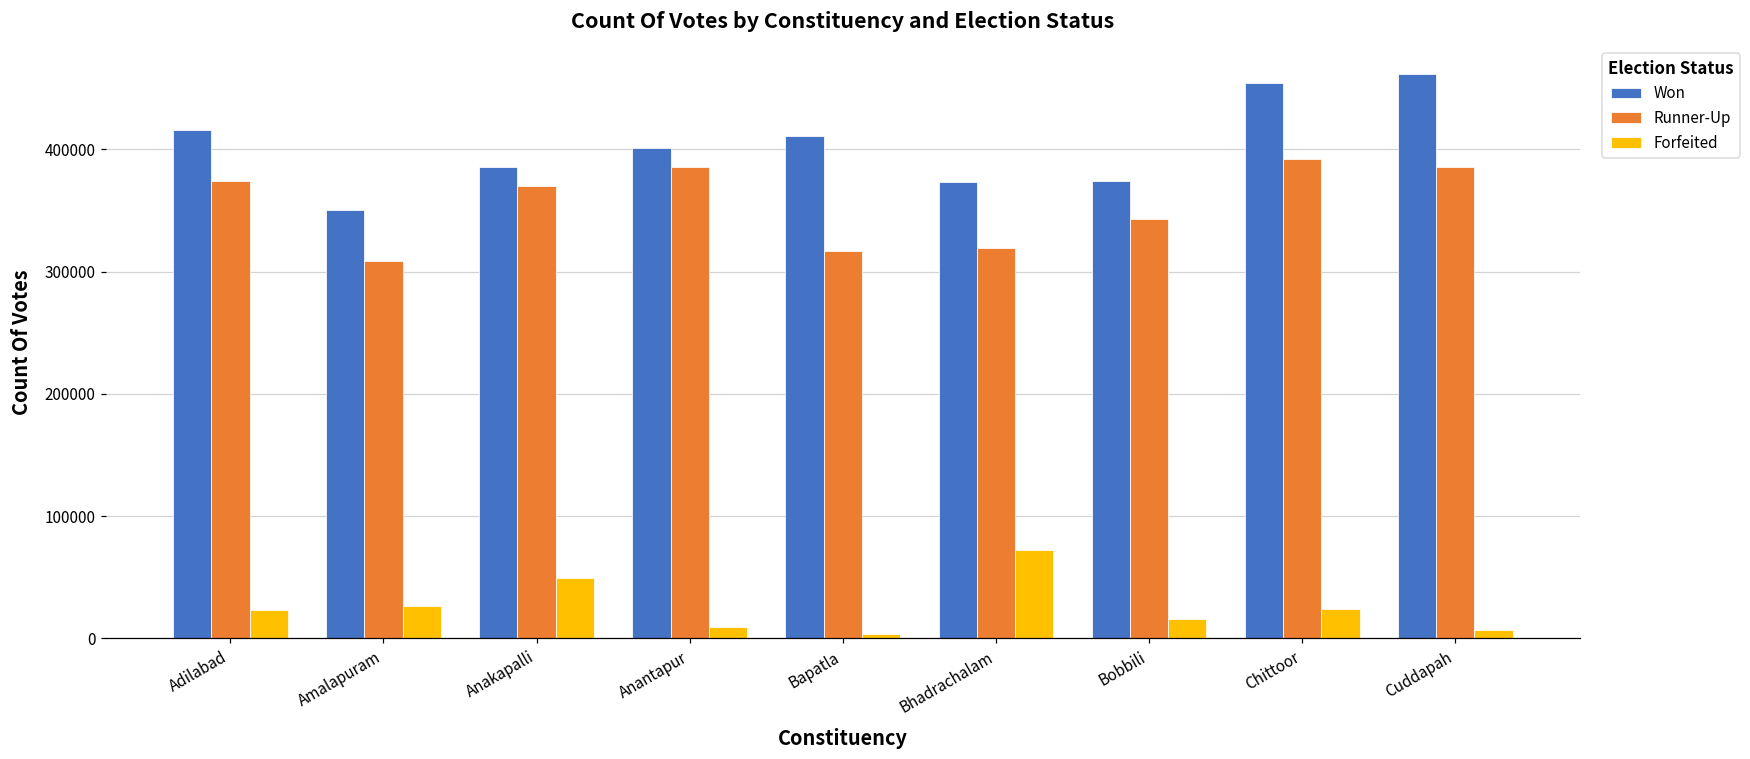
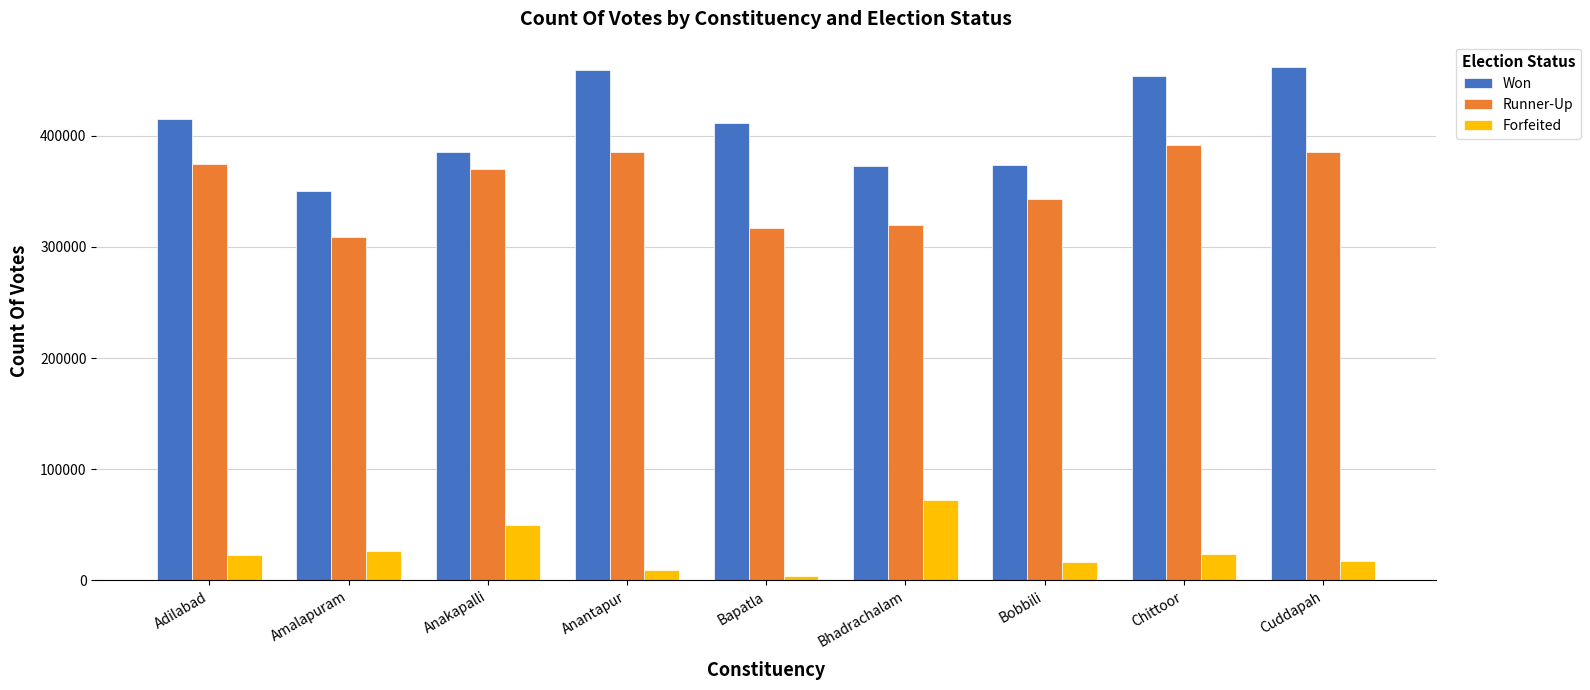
Won, Anantapur: 401000 -> 459000
Forfeited, Cuddapah: 7000 -> 17000
